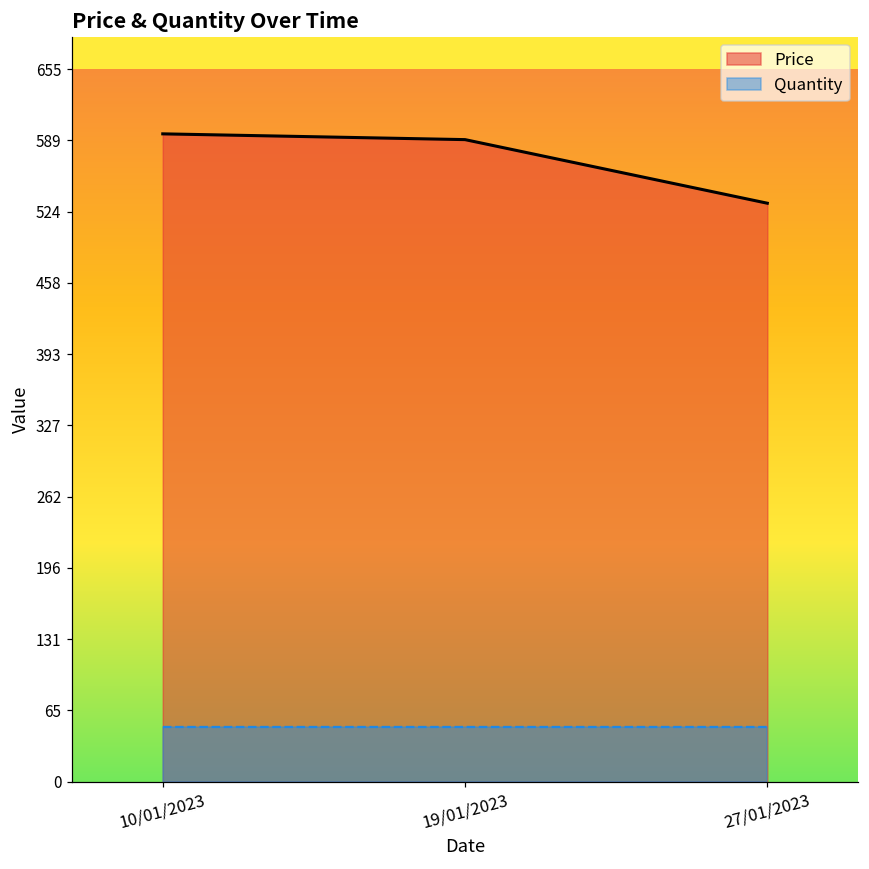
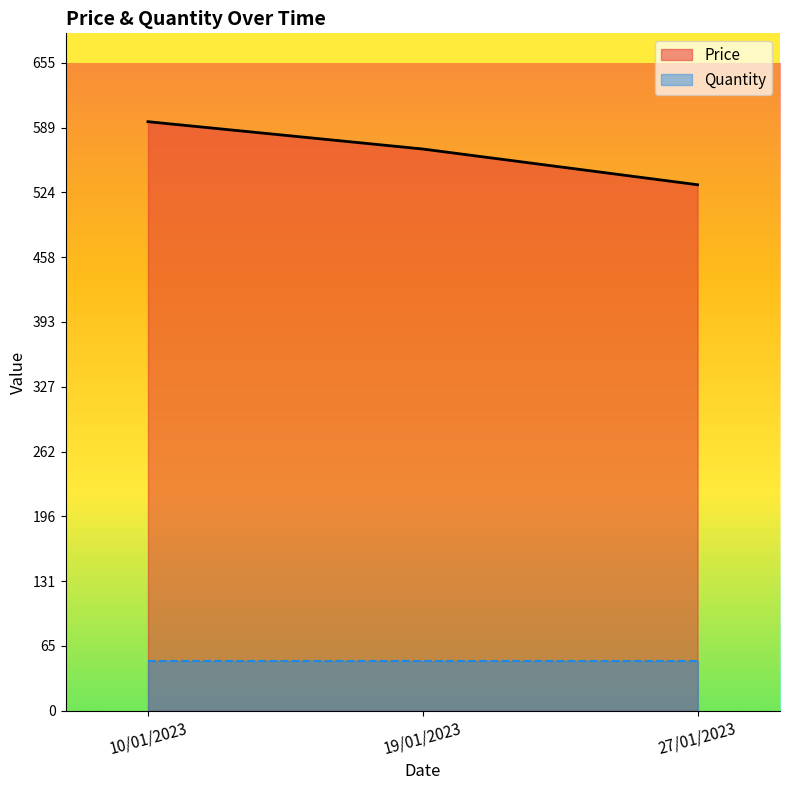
Price, 19/01/2023: 590 -> 570
